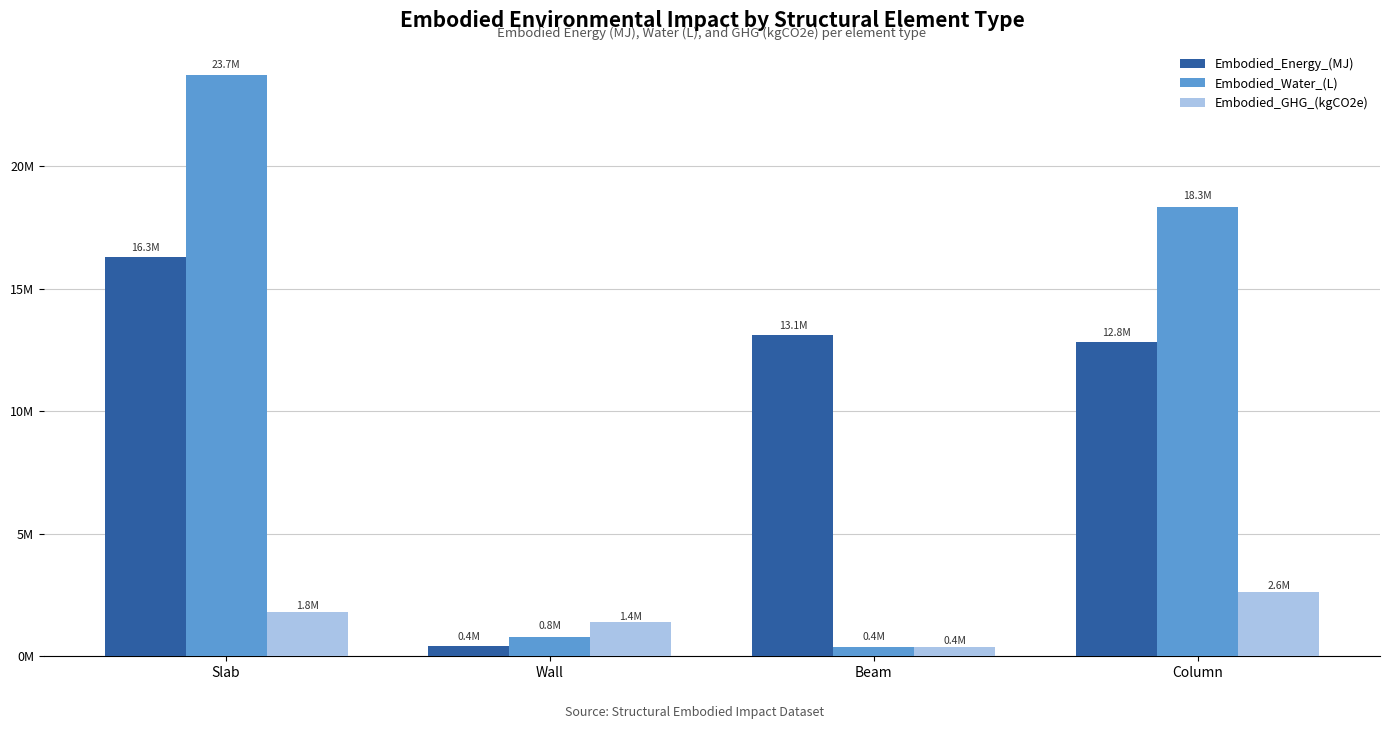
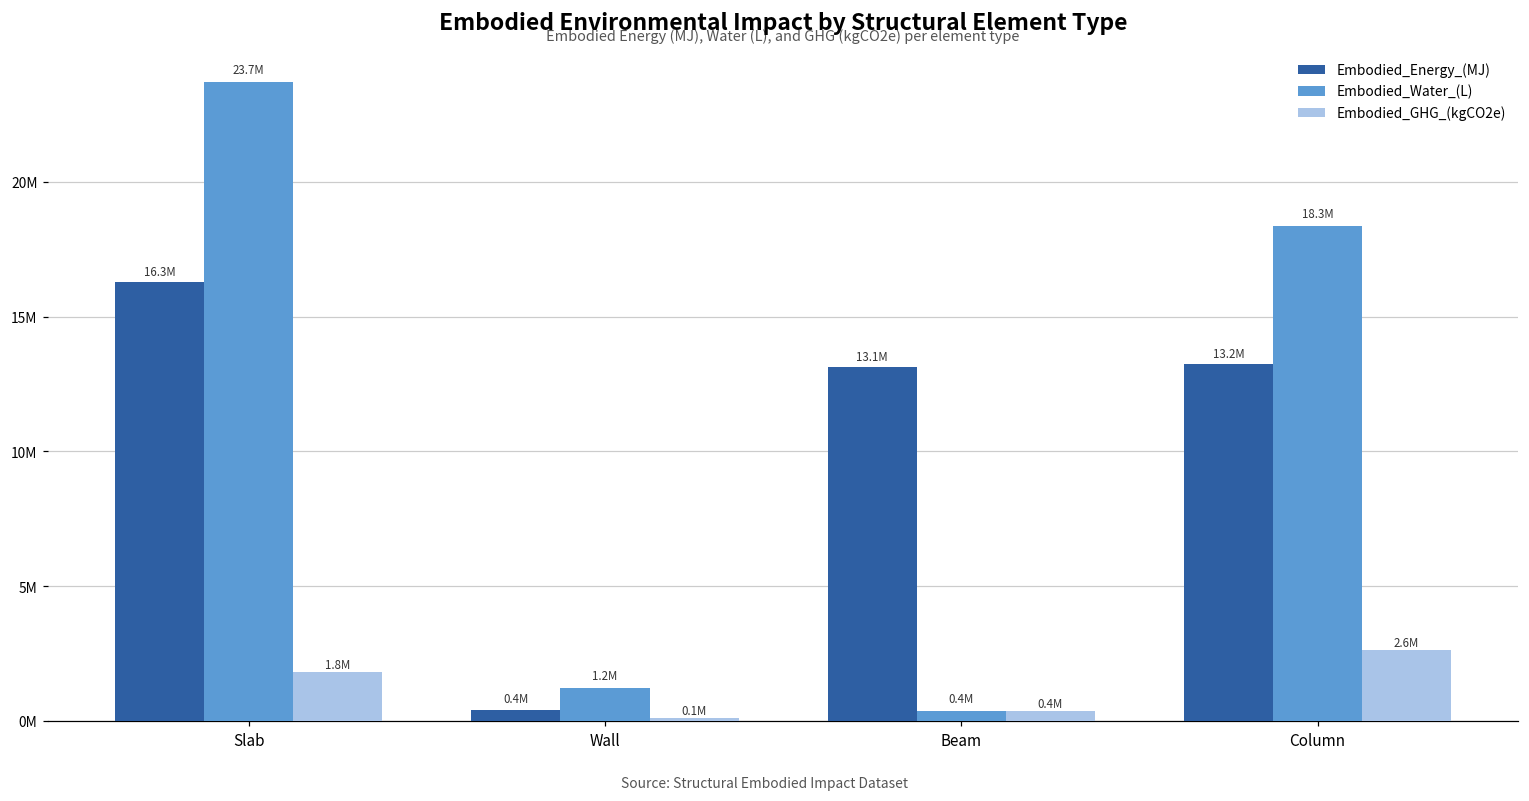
Embodied_Water_(L), Wall: 0.8M -> 1.2M
Embodied_GHG_(kgCO2e), Wall: 1.4M -> 0.1M
Embodied_Energy_(MJ), Column: 12.8M -> 13.2M
